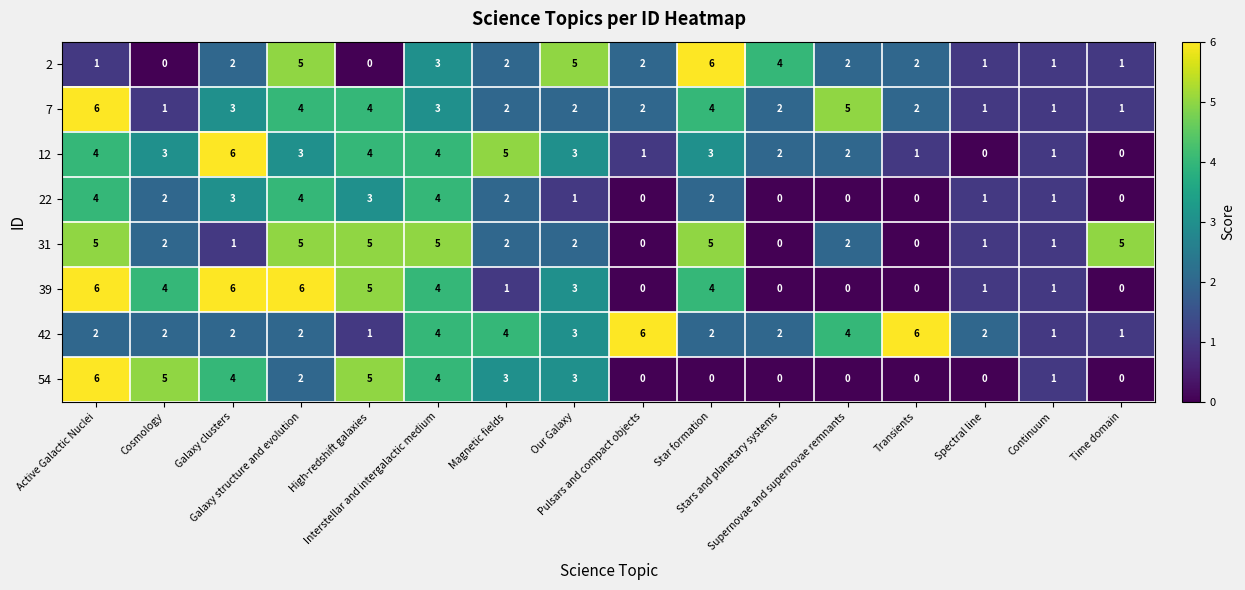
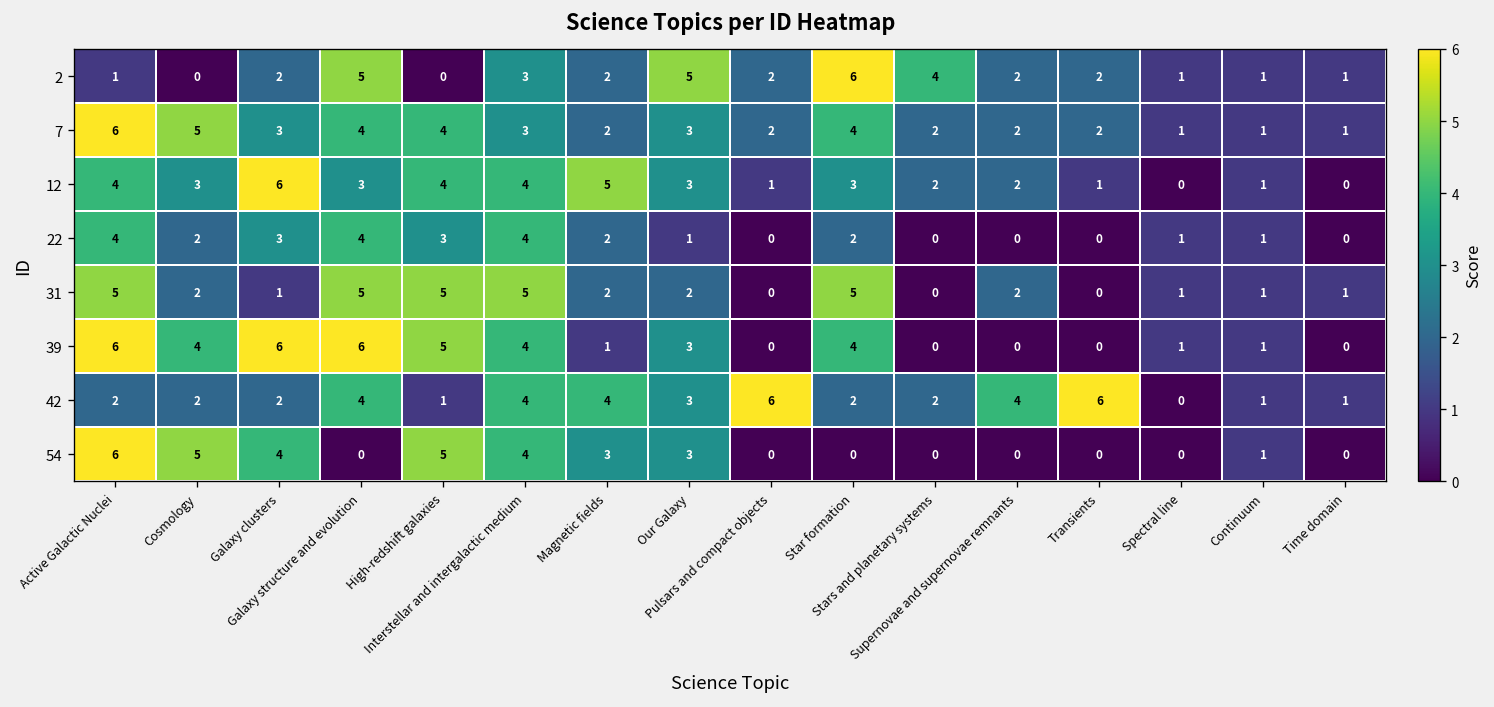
7, Cosmology: 1 -> 5
7, Our Galaxy: 2 -> 3
7, Supernovae and supernovae remnants: 5 -> 2
31, Time domain: 5 -> 1
42, Galaxy structure and evolution: 2 -> 4
42, Spectral line: 2 -> 0
54, Galaxy structure and evolution: 2 -> 0
